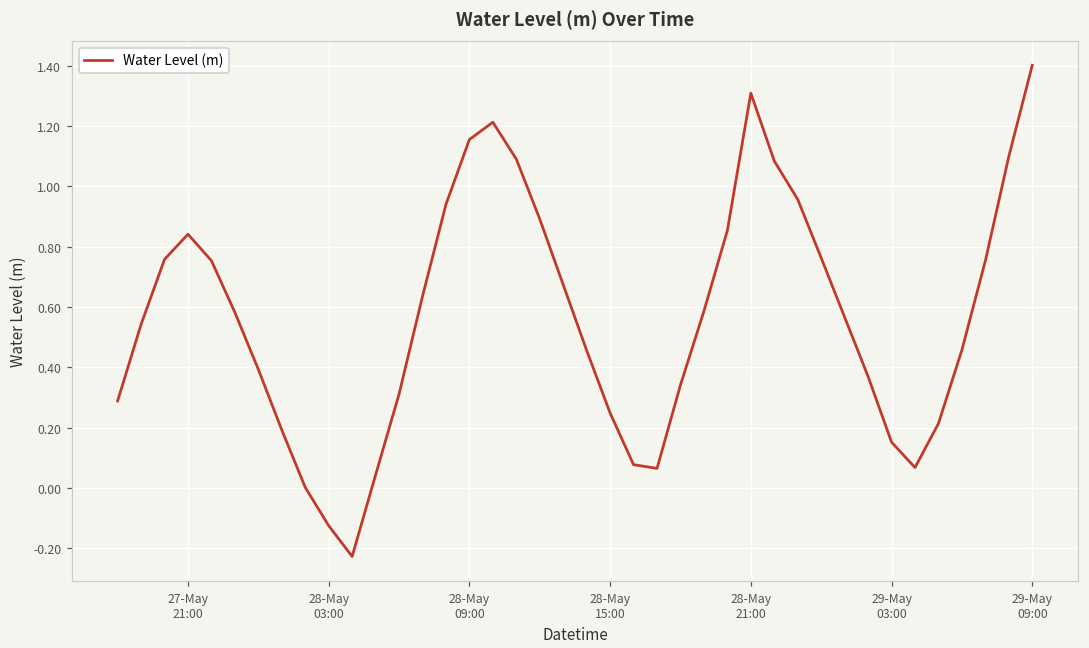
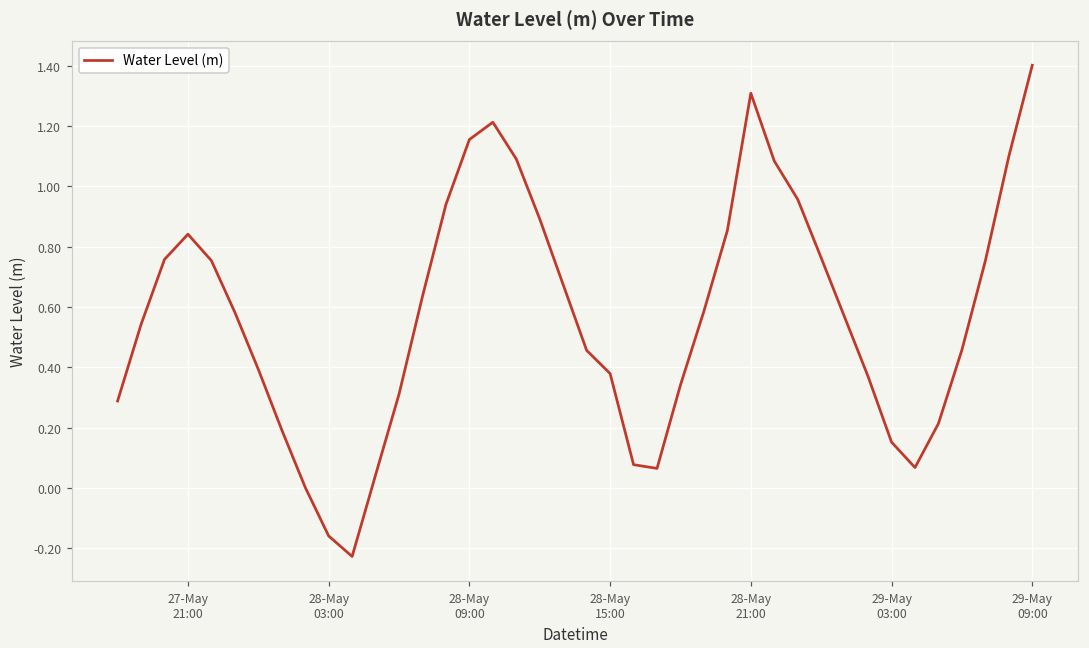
28-May 03:00: -0.13 -> -0.16
28-May 15:00: 0.25 -> 0.38
